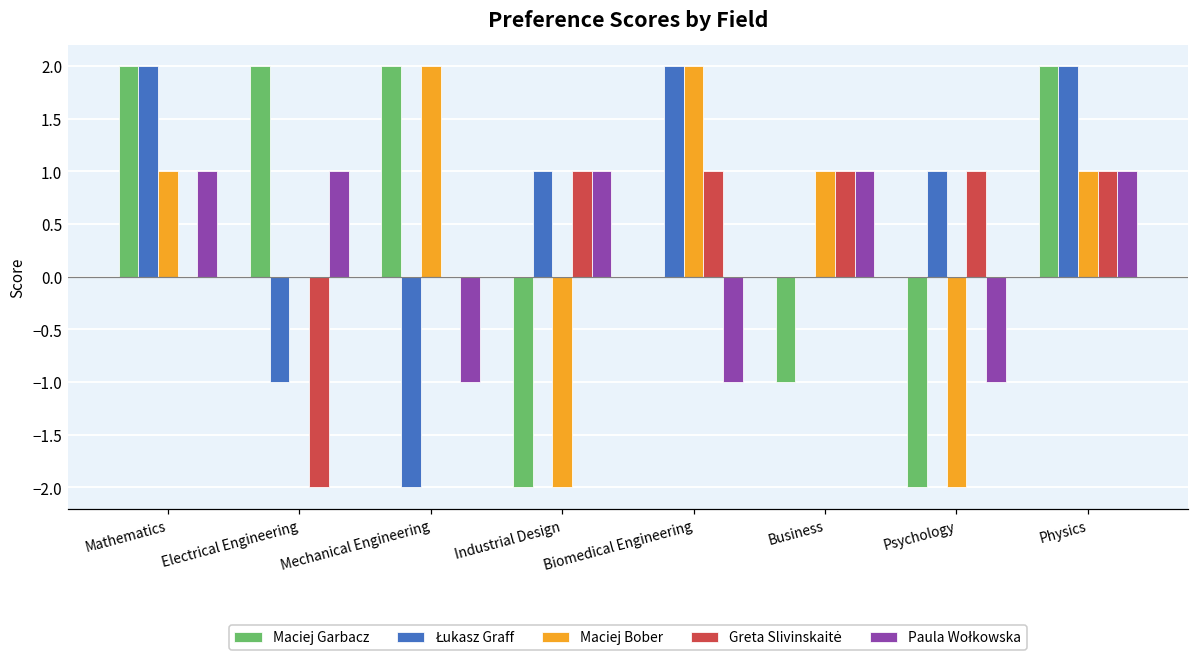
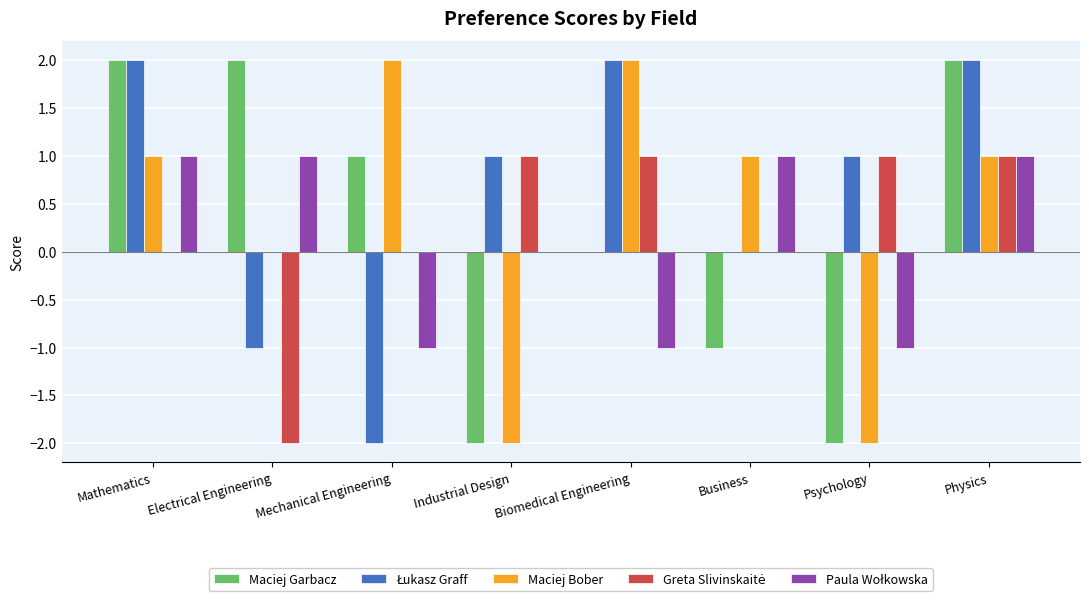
Maciej Garbacz, Mechanical Engineering: 2 -> 1
Paula Wołkowska, Industrial Design: 1 -> 0
Greta Slivinskaitė, Business: 1 -> 0
